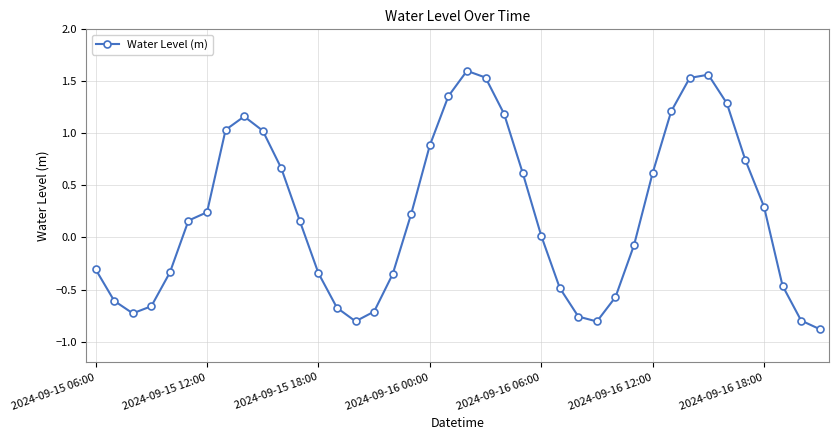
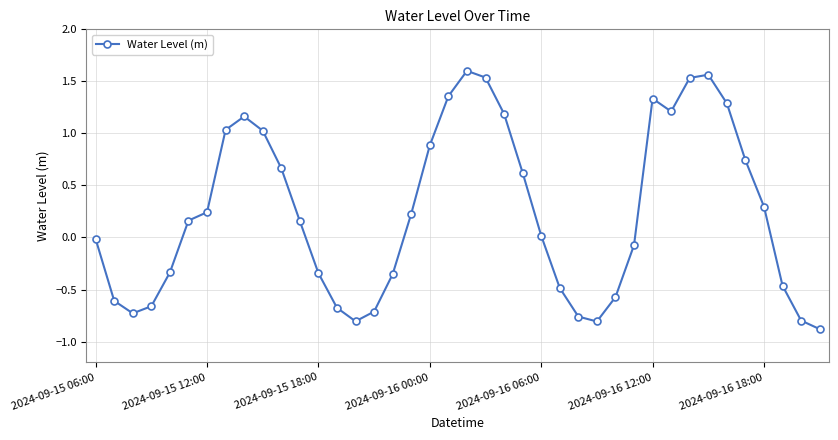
2024-09-15 06:00: -0.31 -> -0.02
2024-09-16 12:00: 0.62 -> 1.33
